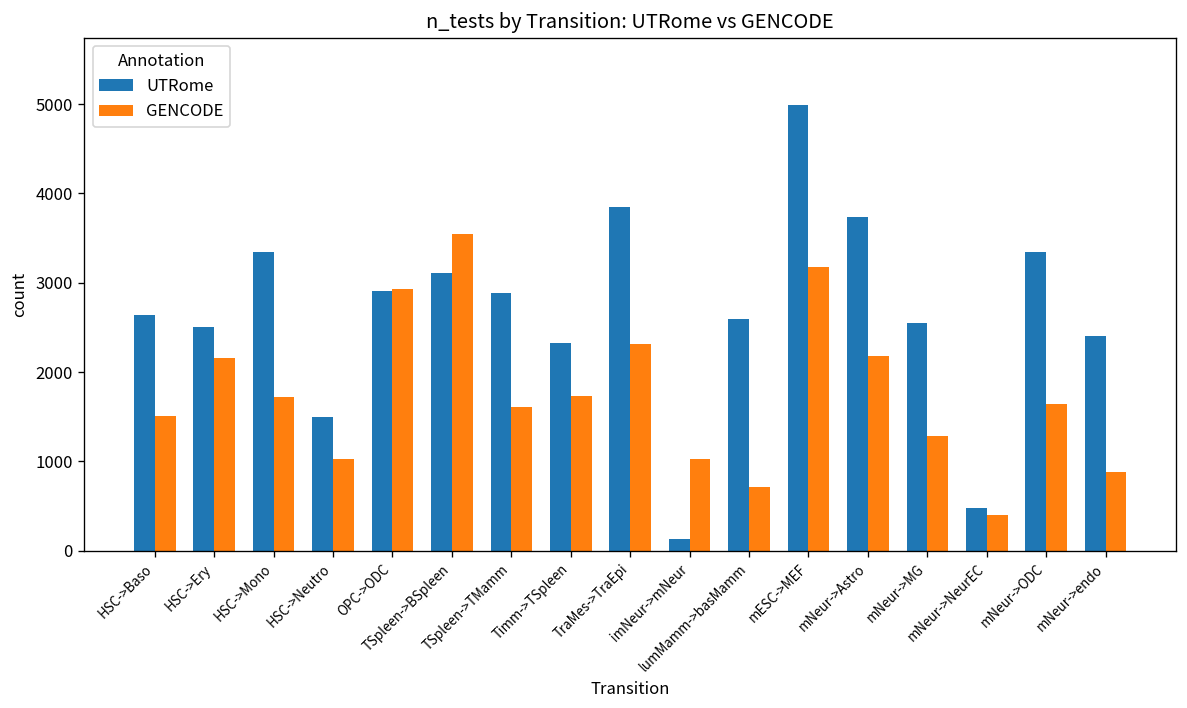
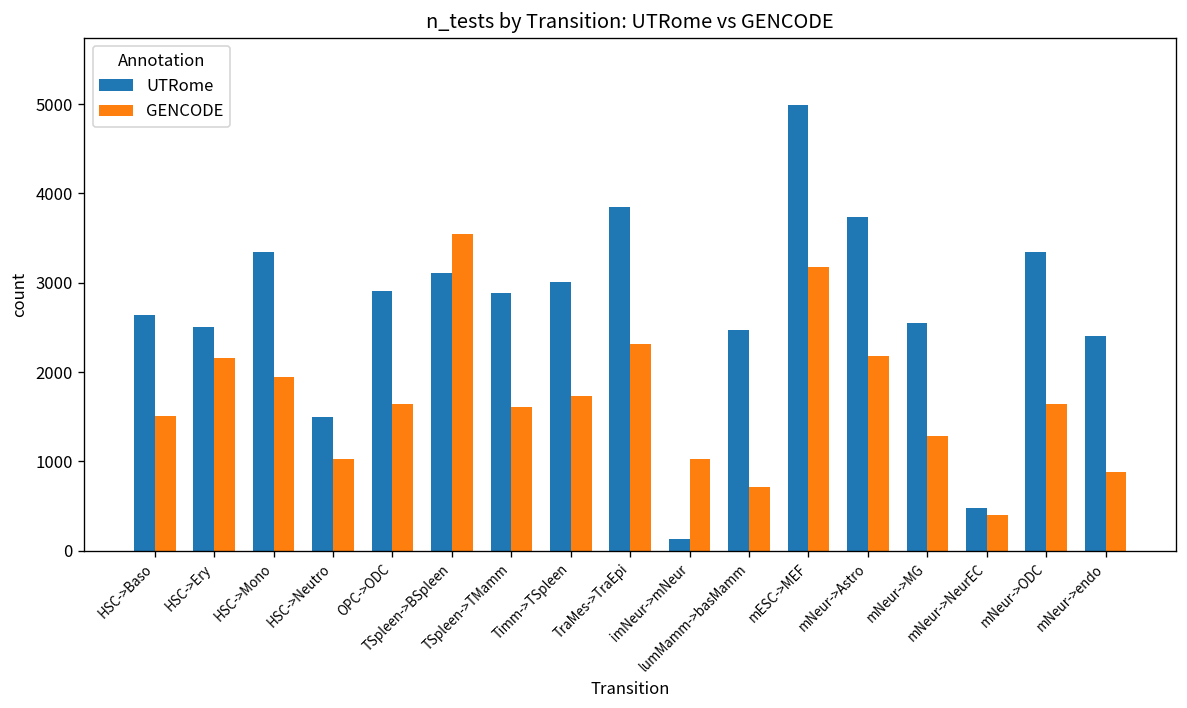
GENCODE, HSC->Mono: 1700 -> 1900
GENCODE, OPC->ODC: 2900 -> 1600
UTRome, Timm->TSpleen: 2300 -> 3000
UTRome, lumMamm->basMamm: 2600 -> 2500
